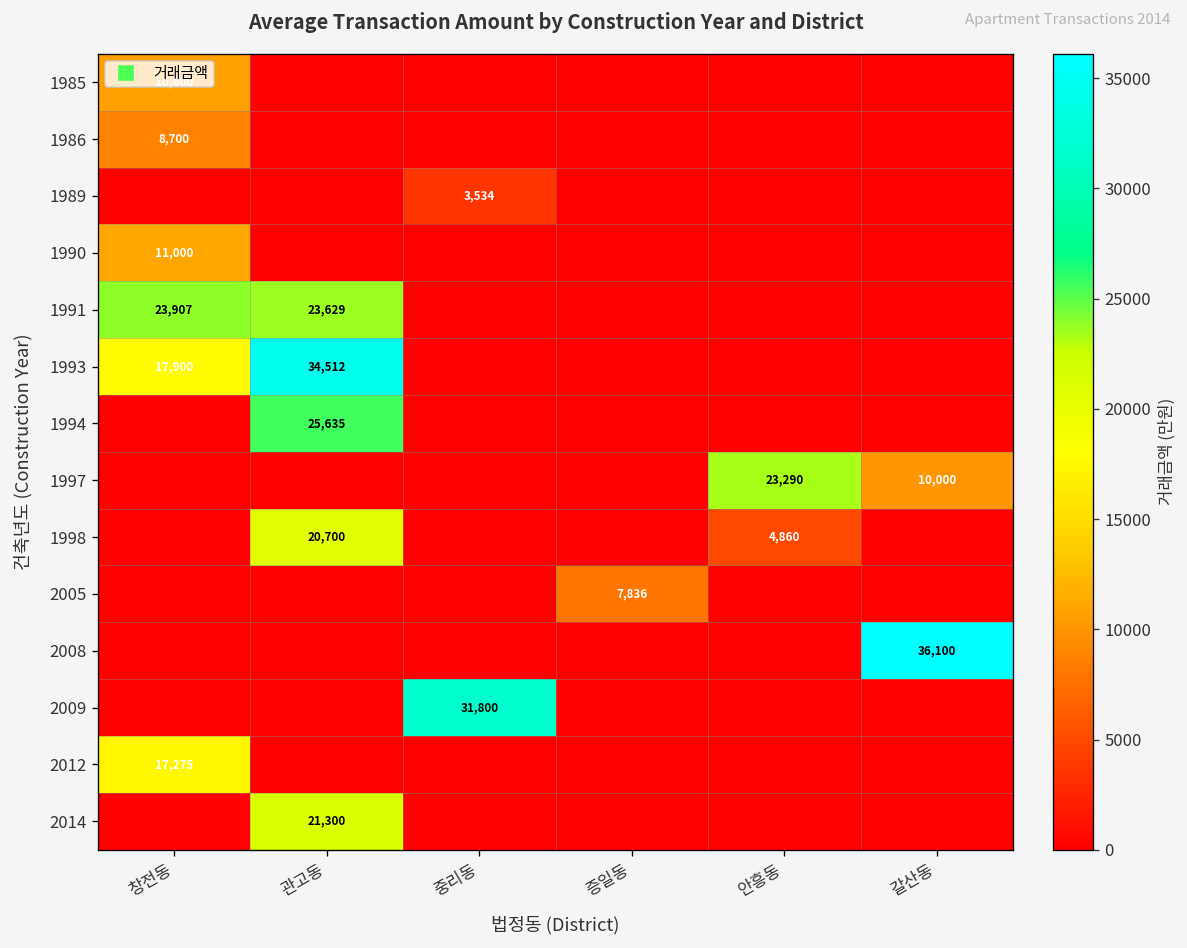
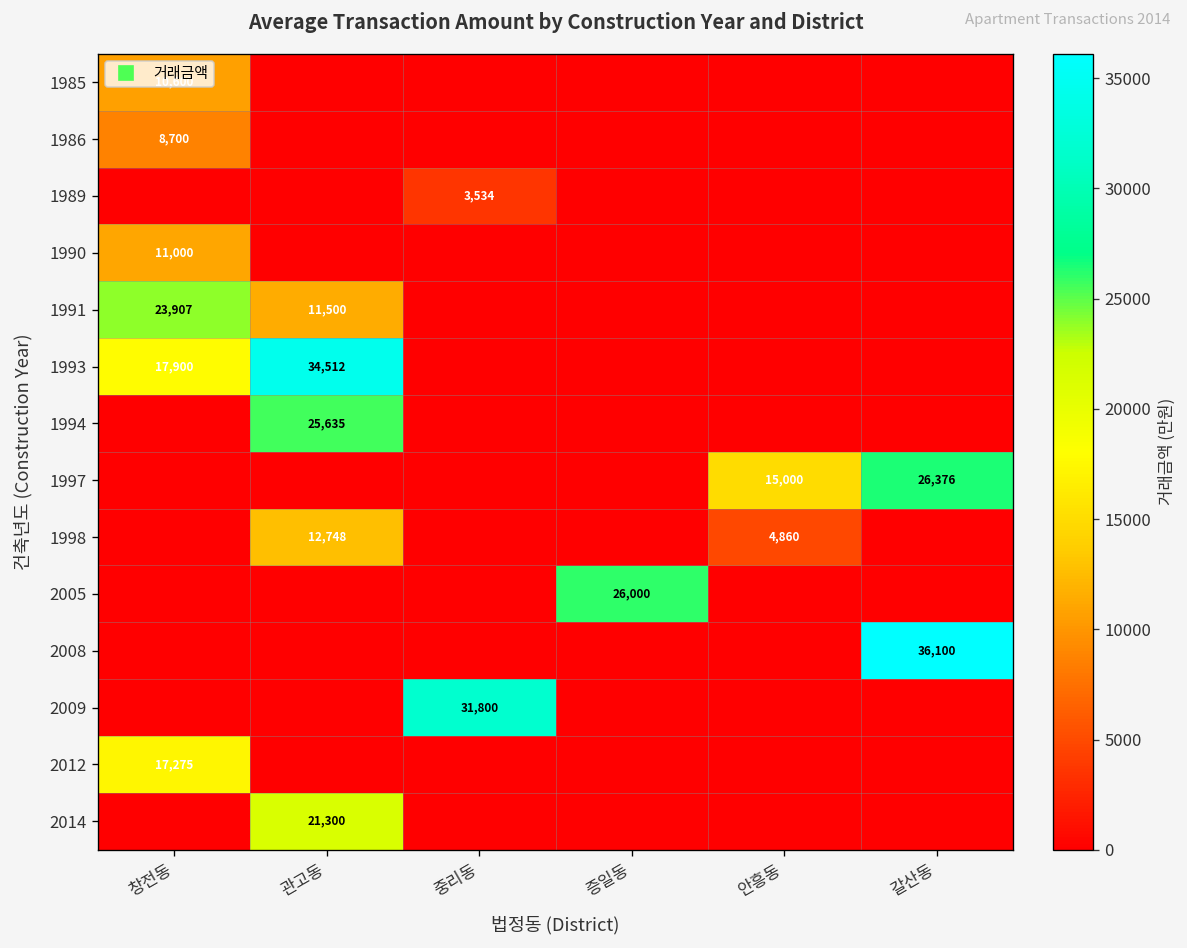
1991, 관고동: 23,629 -> 11,500
1997, 안흥동: 23,290 -> 15,000
1997, 갈산동: 10,000 -> 26,376
1998, 관고동: 20,700 -> 12,748
2005, 증일동: 7,836 -> 26,000
